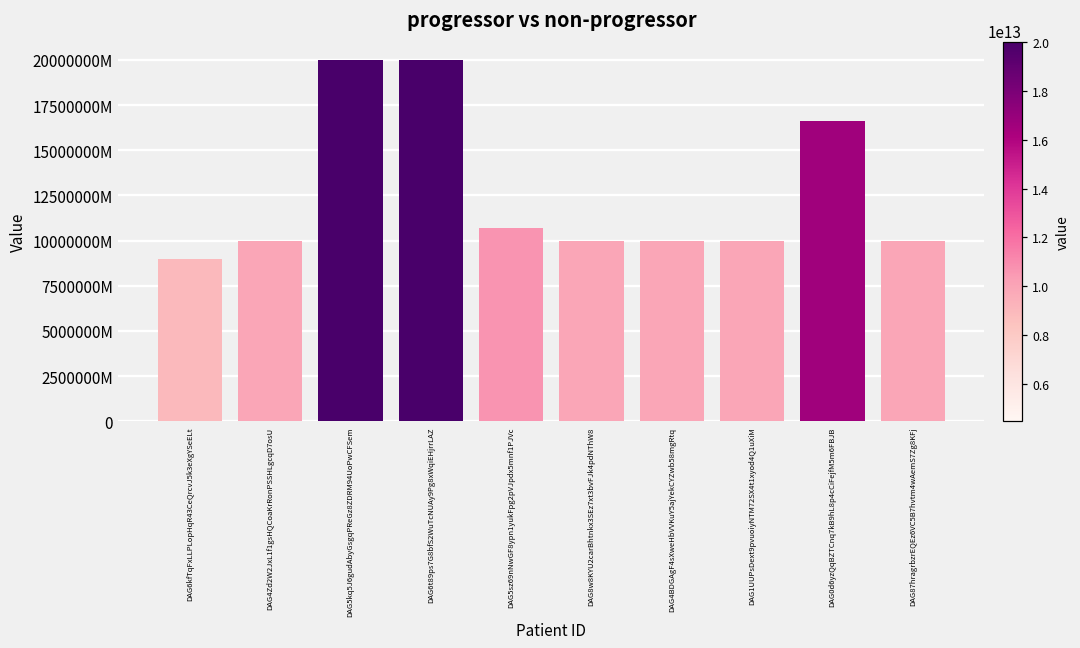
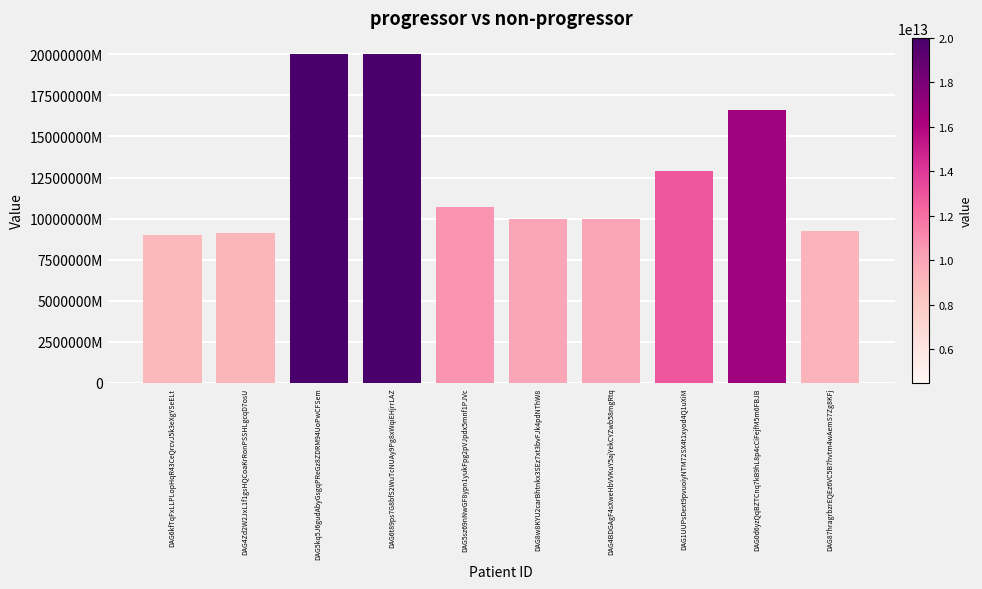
DAG4Zd2W2JxL1f1gsHQCoaKrRonPSSHLgcqD7osU: 10000000000000 -> 9100000000000
DAG1UUPsDext9pvuoiyNTM72SX4t1xyod4Q1uXiM: 10000000000000 -> 12900000000000
DAG87hragrbzrEQEz6VC5B7hvtm4wAemS7Zg8KFj: 10000000000000 -> 9200000000000
